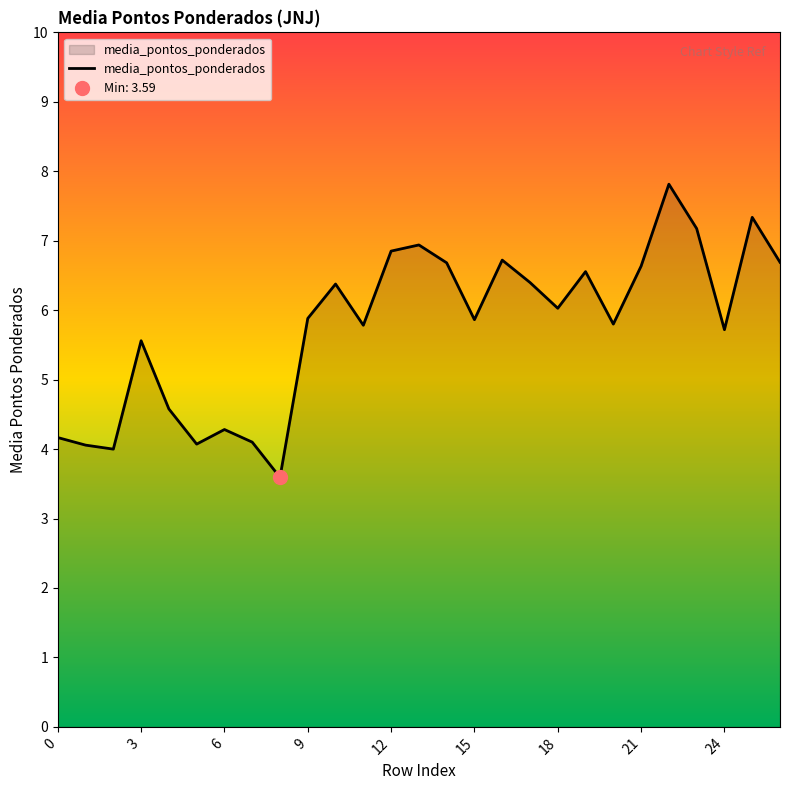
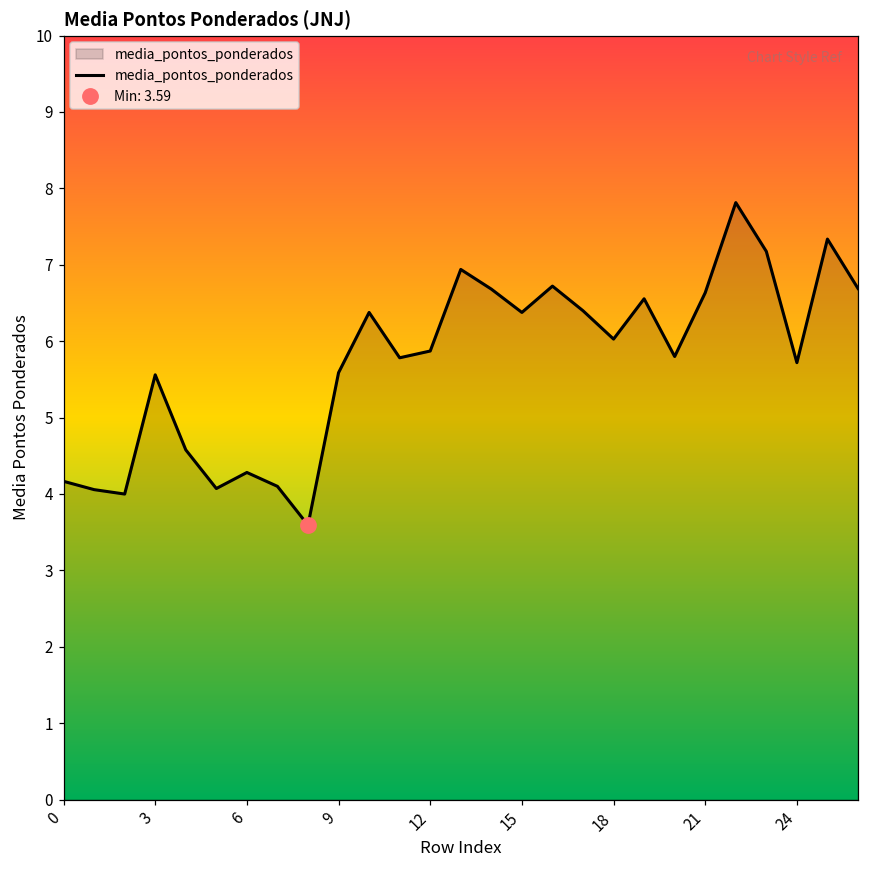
media_pontos_ponderados, 9: 5.9 -> 5.6
media_pontos_ponderados, 12: 6.9 -> 5.9
media_pontos_ponderados, 15: 5.9 -> 6.4
